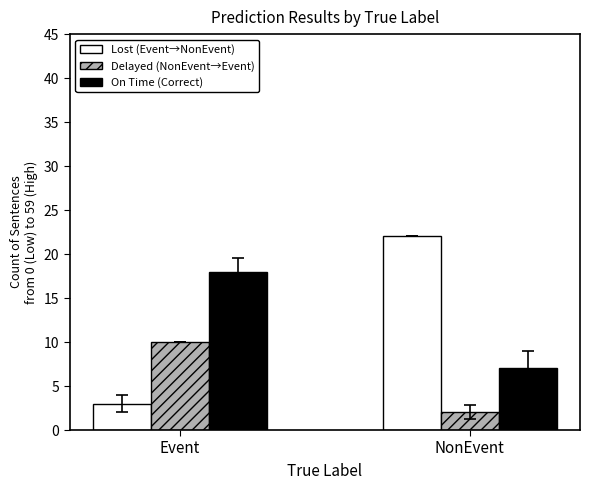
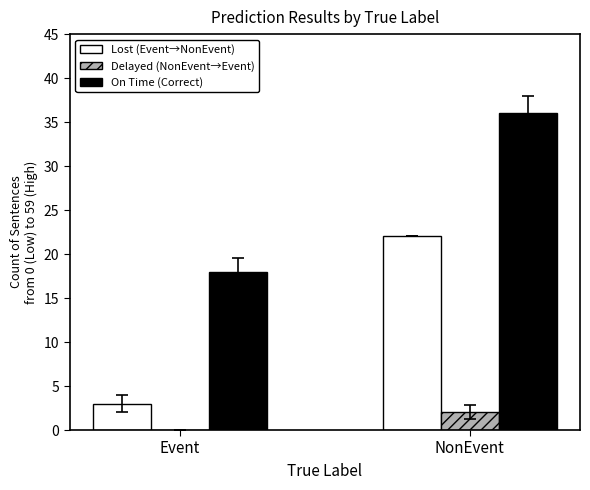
Delayed (NonEvent→Event), Event: 10 -> 0
On Time (Correct), NonEvent: 7 -> 36
